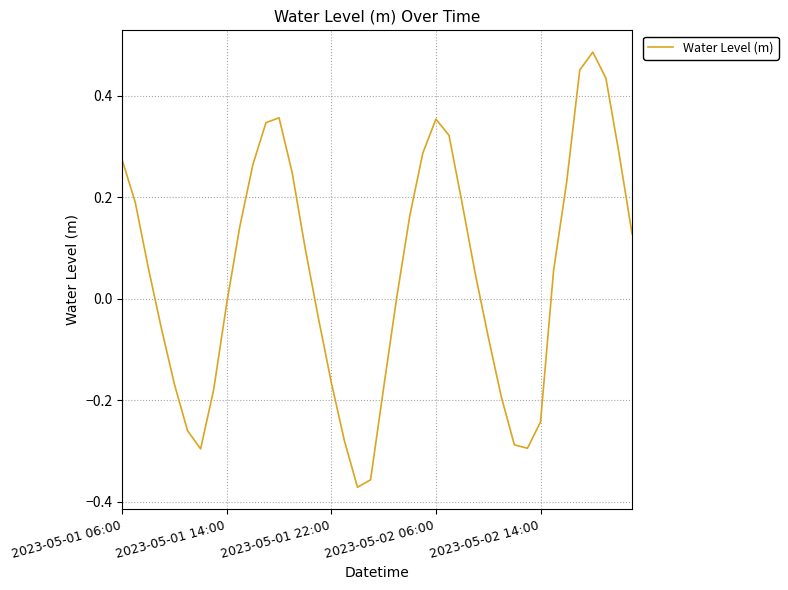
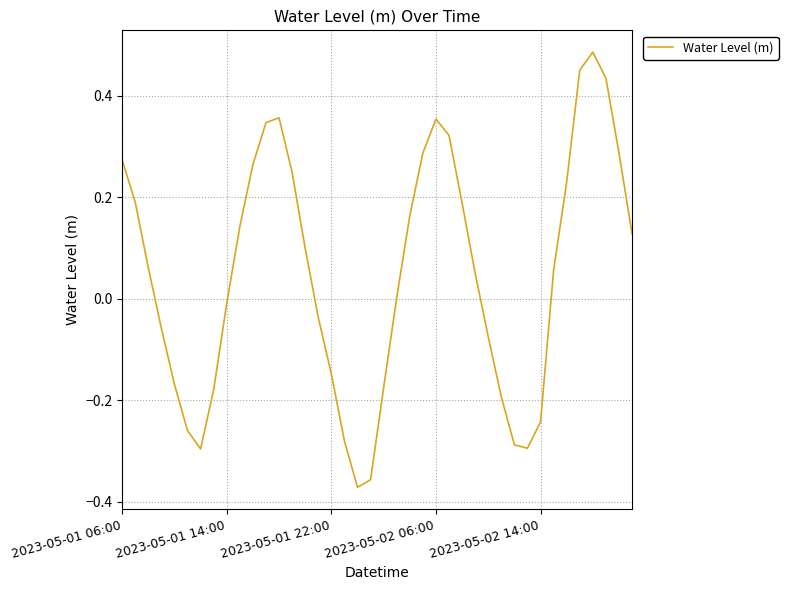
2023-05-01 22:00: -0.17 -> -0.15
